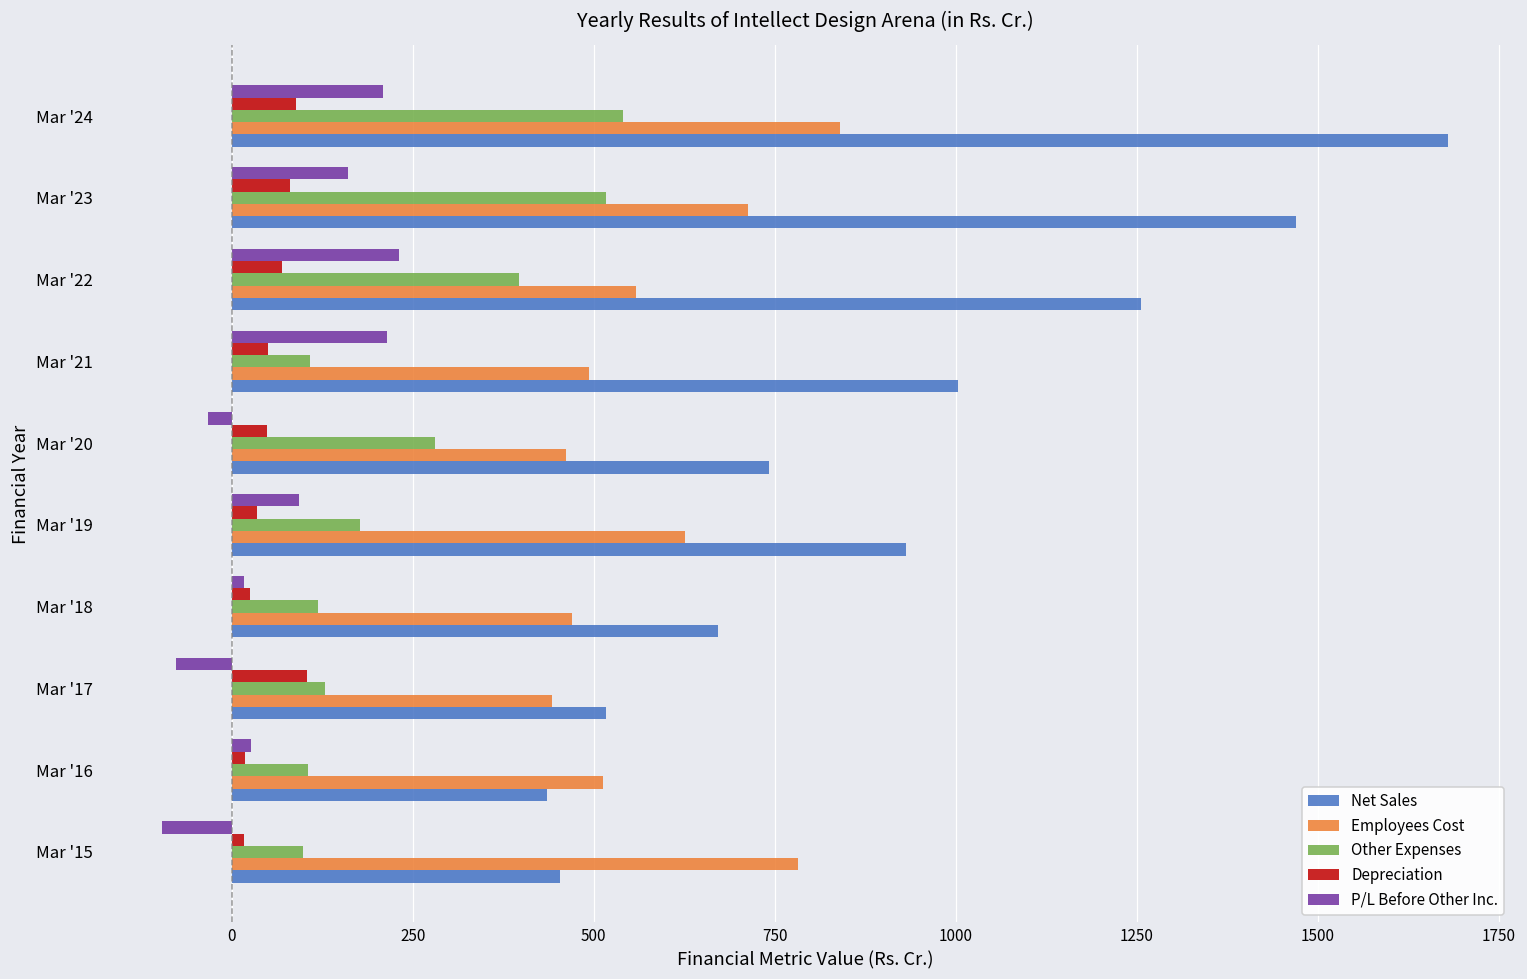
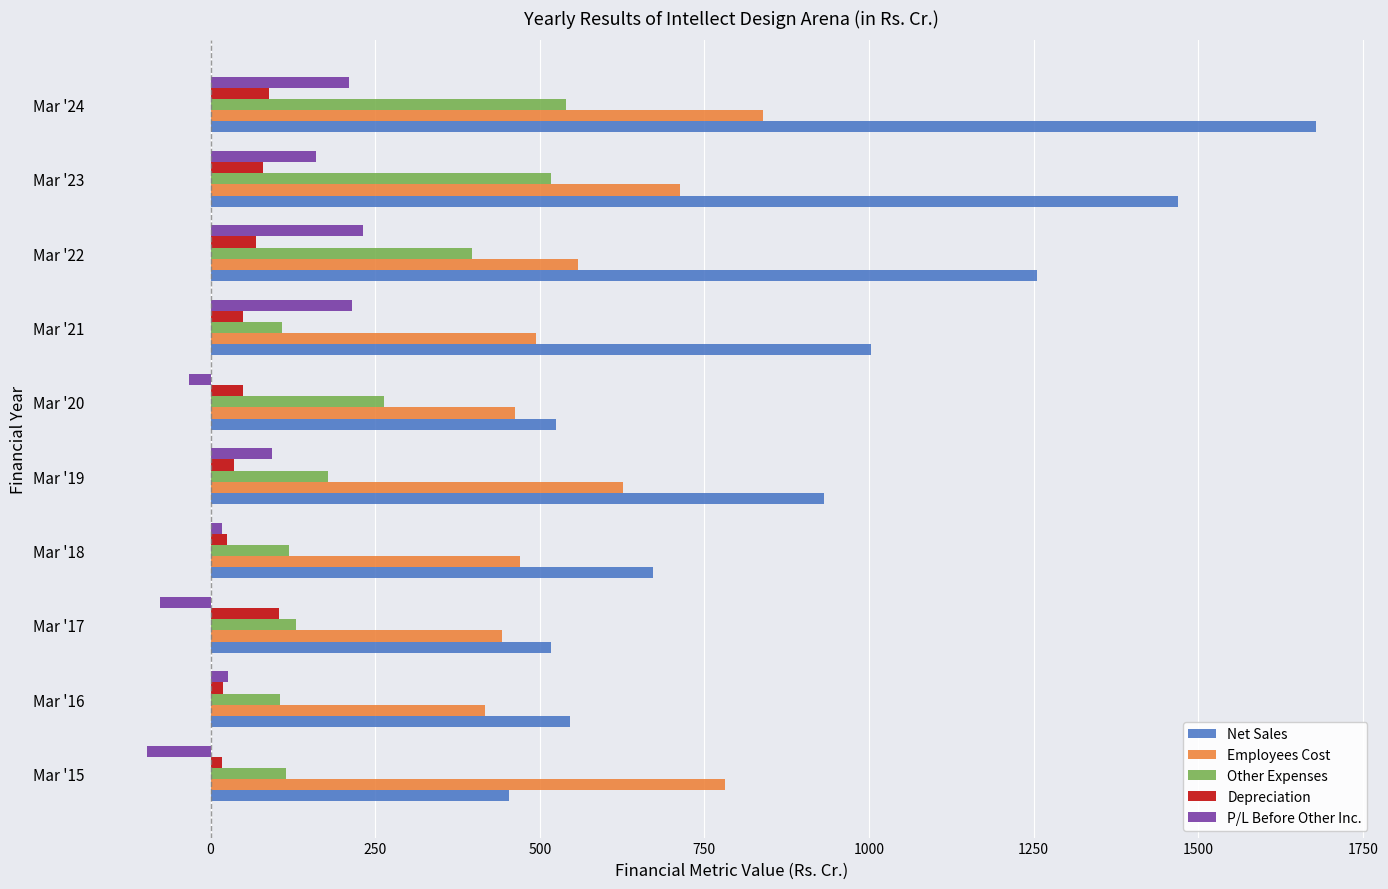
Other Expenses, Mar '20: 280 -> 260
Net Sales, Mar '20: 740 -> 520
Employees Cost, Mar '16: 510 -> 420
Net Sales, Mar '16: 440 -> 550
Other Expenses, Mar '15: 100 -> 120
